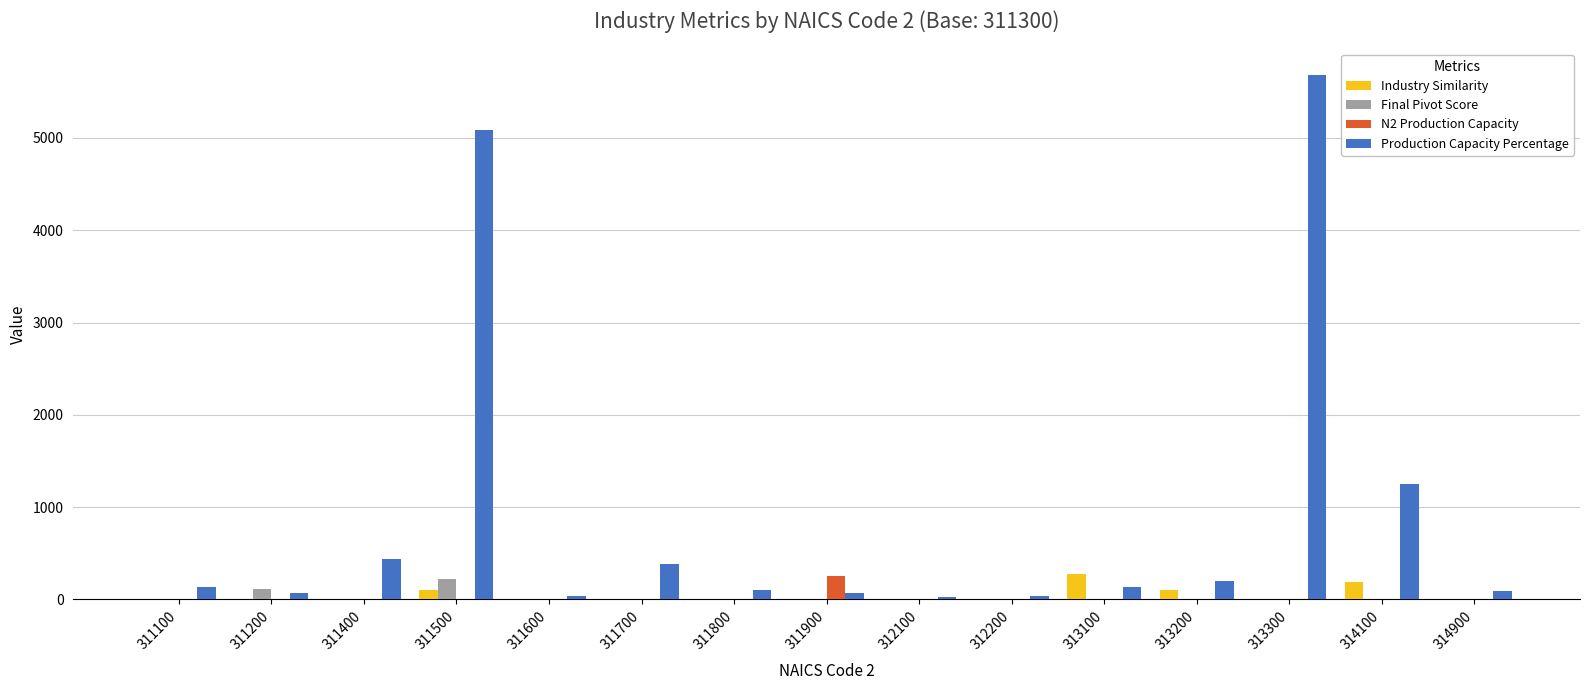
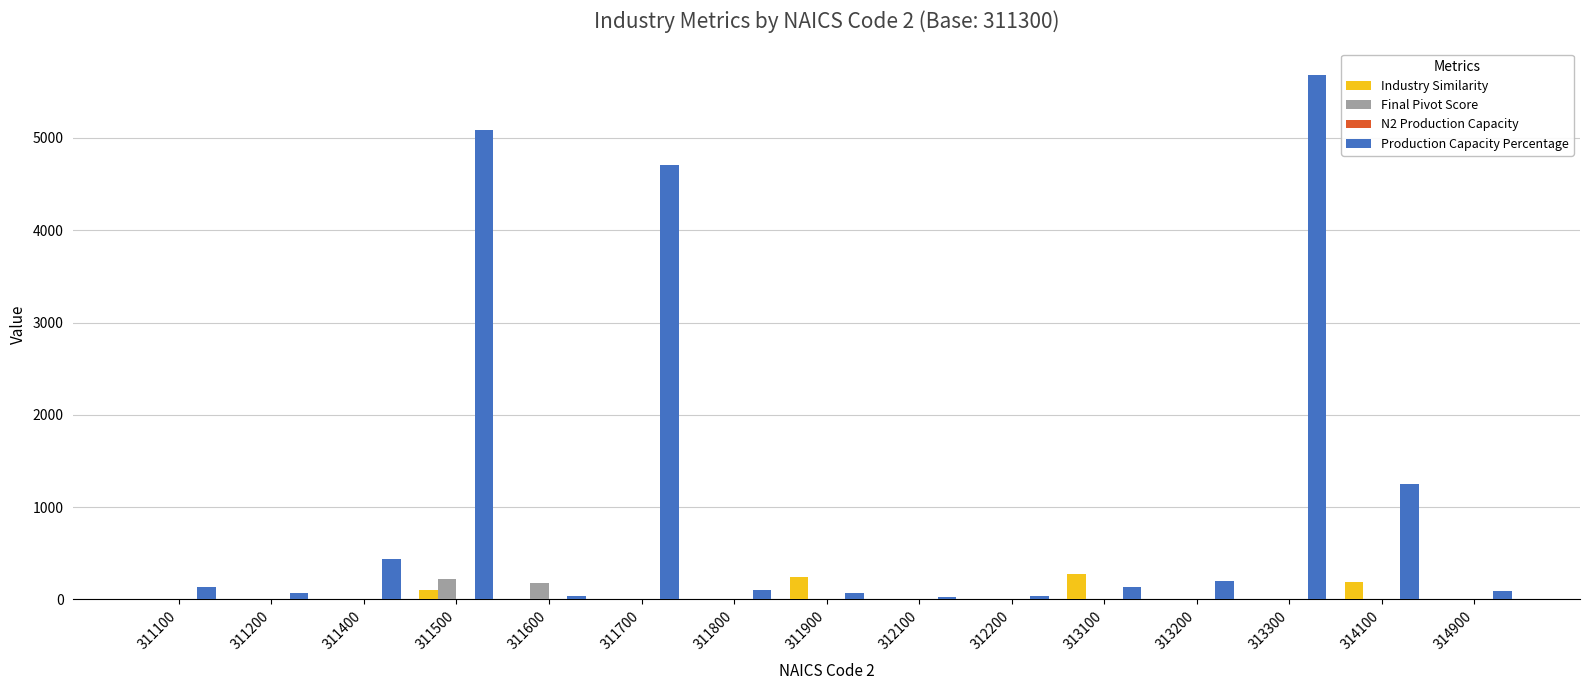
Final Pivot Score, 311200: 100 -> 0
Final Pivot Score, 311600: 0 -> 200
Production Capacity Percentage, 311700: 400 -> 4700
Industry Similarity, 311900: 0 -> 200
N2 Production Capacity, 311900: 300 -> 0
Industry Similarity, 313200: 100 -> 0
